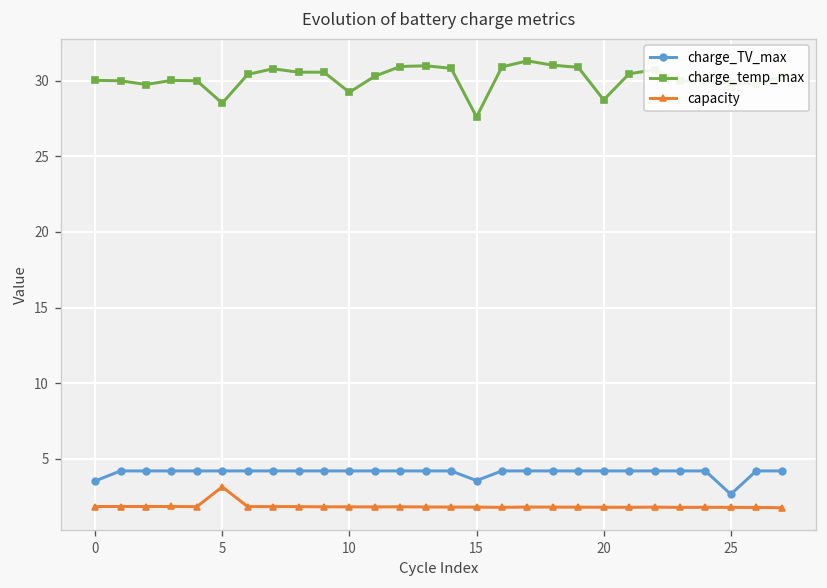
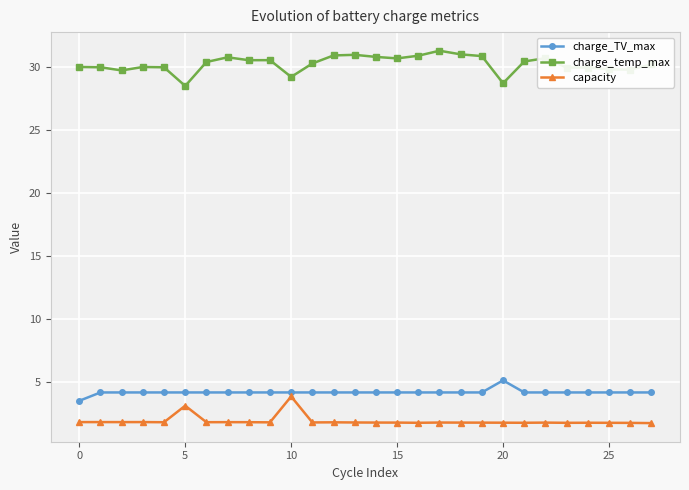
capacity, 10: 1.8 -> 3.9
charge_TV_max, 15: 3.6 -> 4.2
charge_temp_max, 15: 27.6 -> 30.7
charge_TV_max, 20: 4.2 -> 5.2
charge_TV_max, 25: 2.7 -> 4.2
